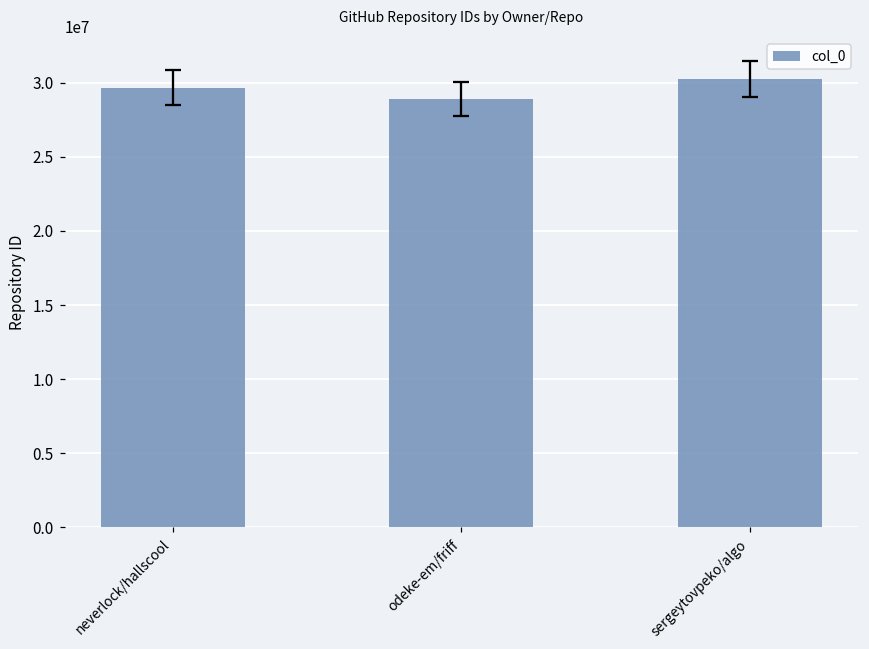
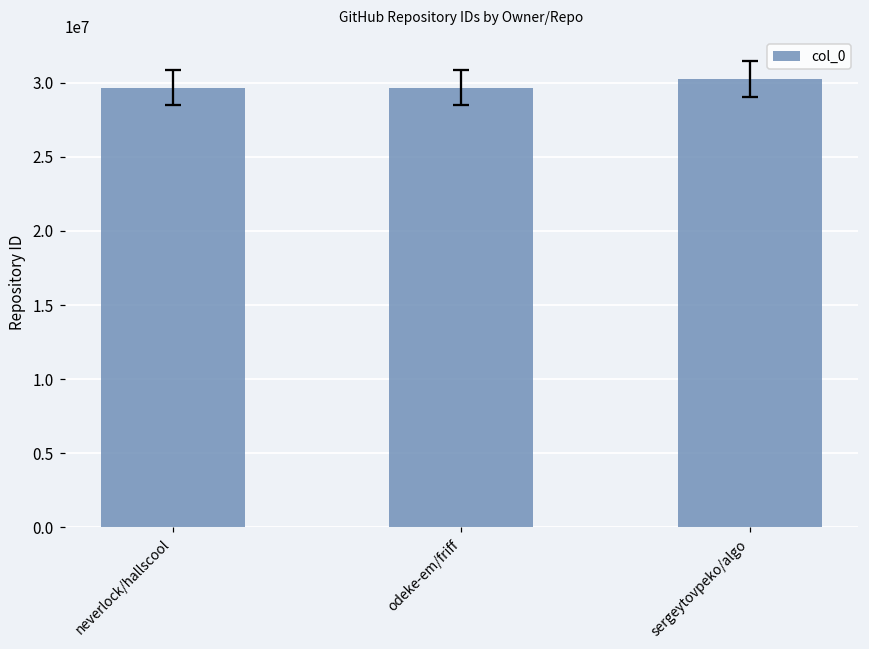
col_0, odeke-em/friff: 28900000 -> 29700000
